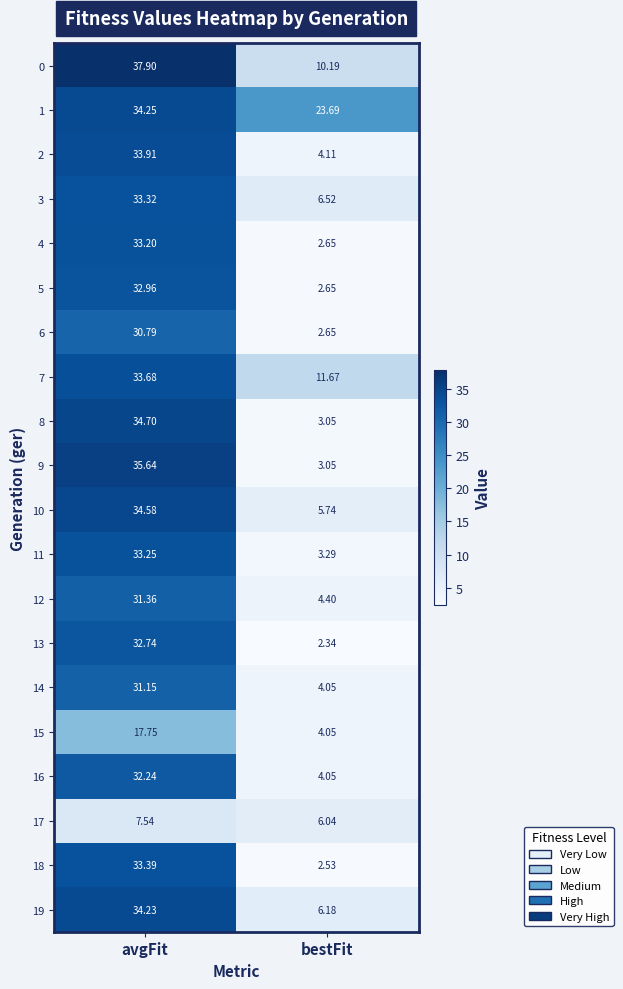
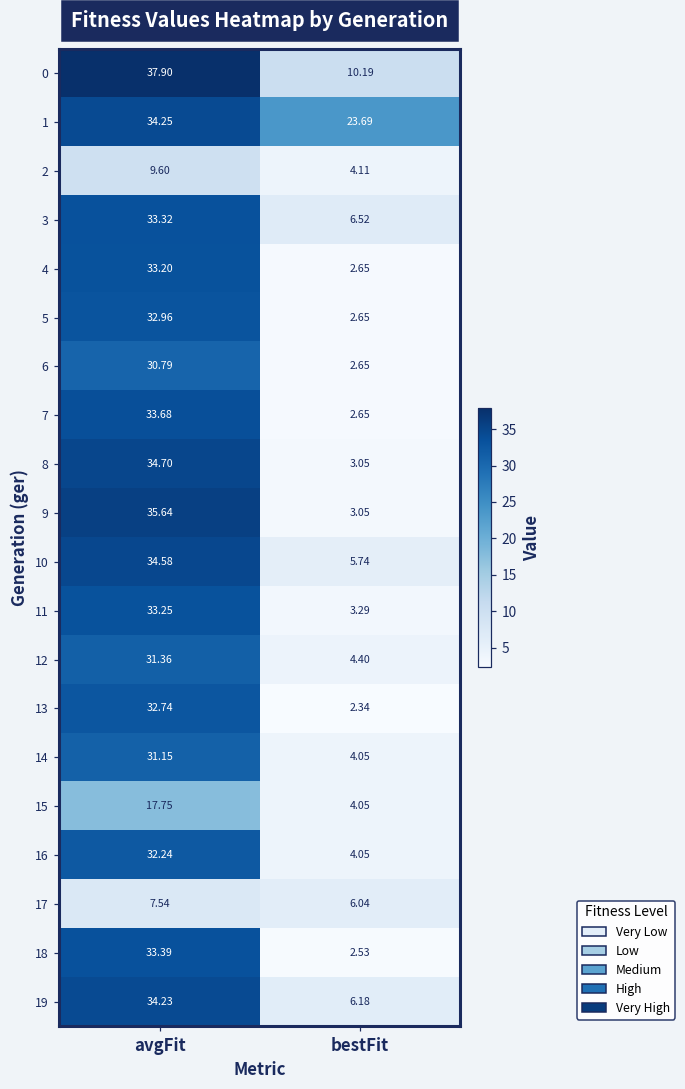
2, avgFit: 33.91 -> 9.60
7, bestFit: 11.67 -> 2.65
